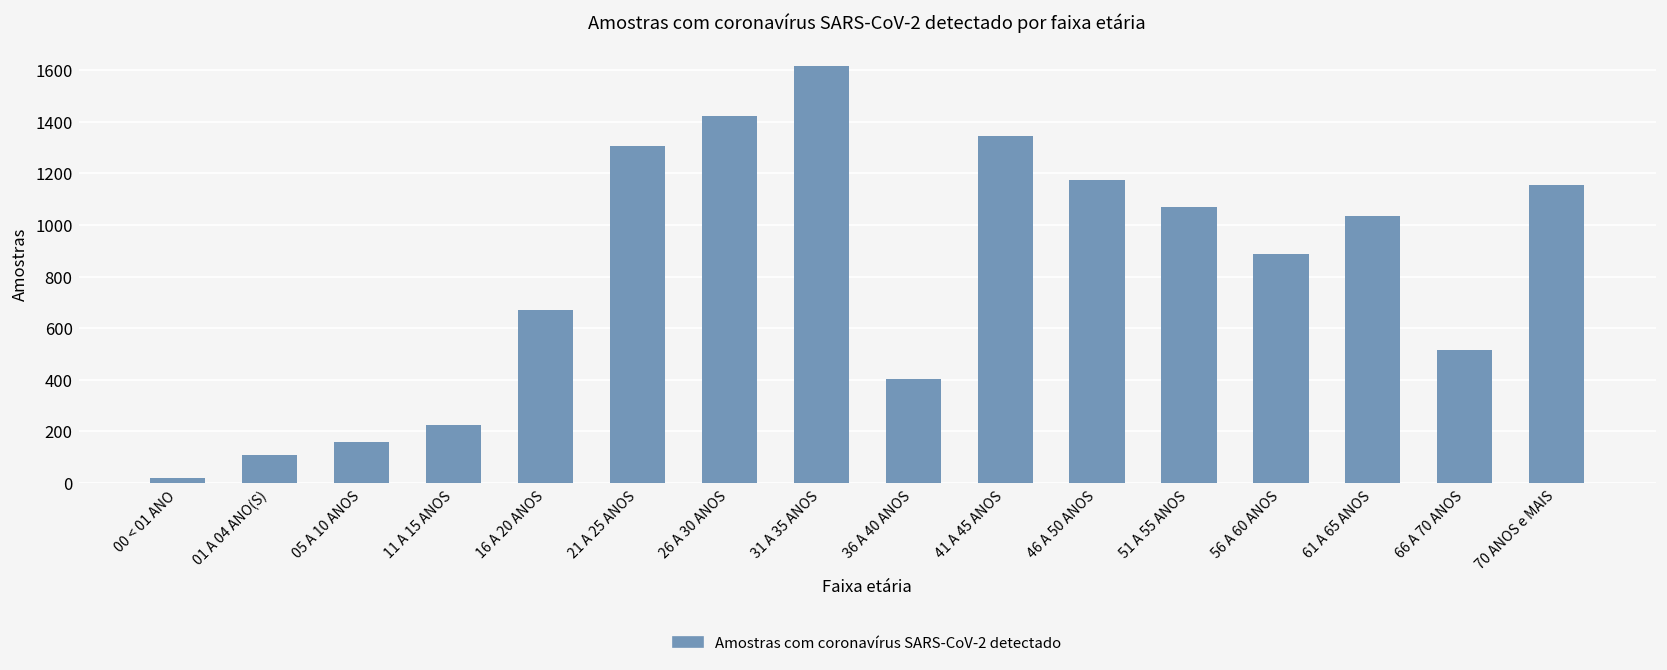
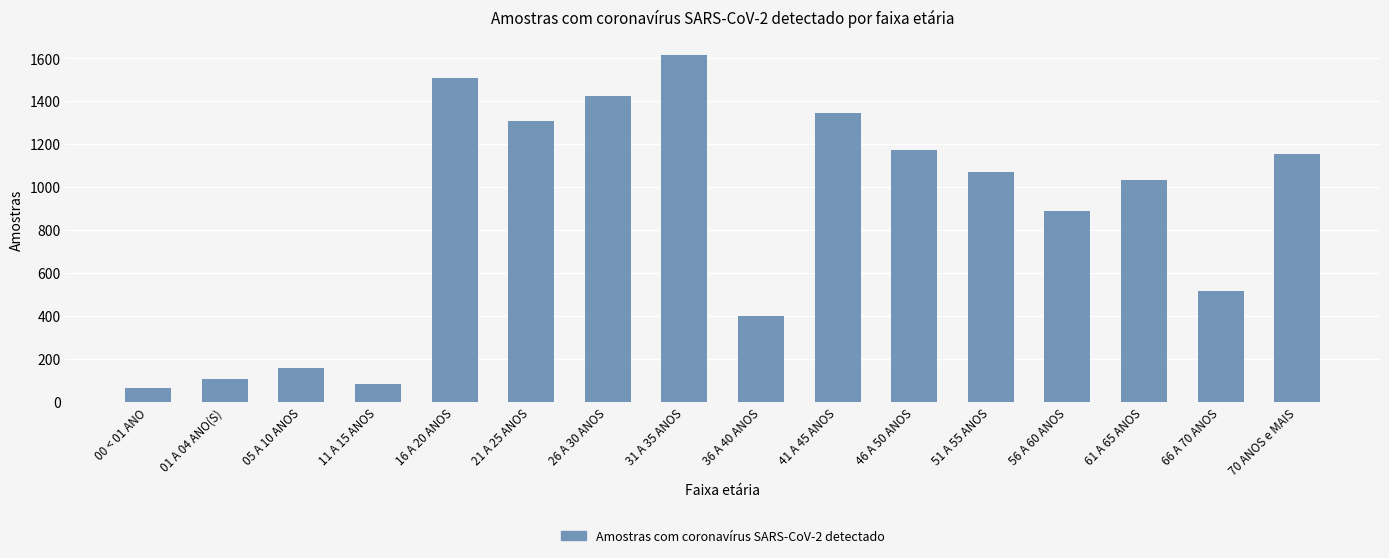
00 < 01 ANO: 20 -> 70
11 A 15 ANOS: 220 -> 80
16 A 20 ANOS: 670 -> 1510
